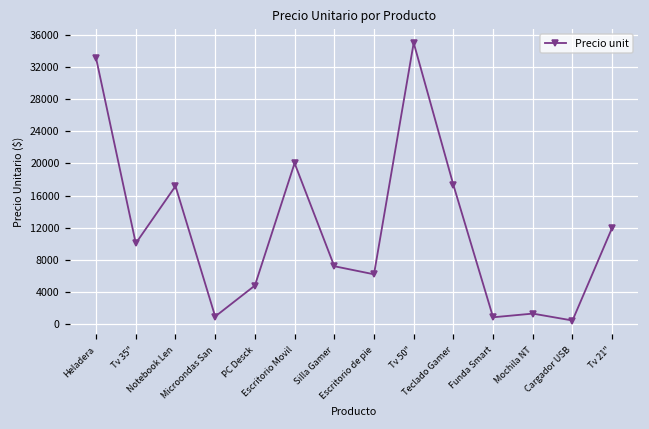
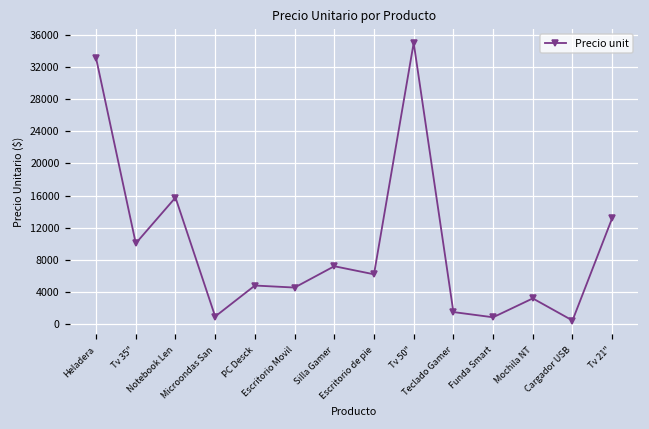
Notebook Len: 17000 -> 16000
Escritorio Movil: 20000 -> 5000
Teclado Gamer: 17000 -> 2000
Mochila NT: 1000 -> 3000
Tv 21": 12000 -> 13000
